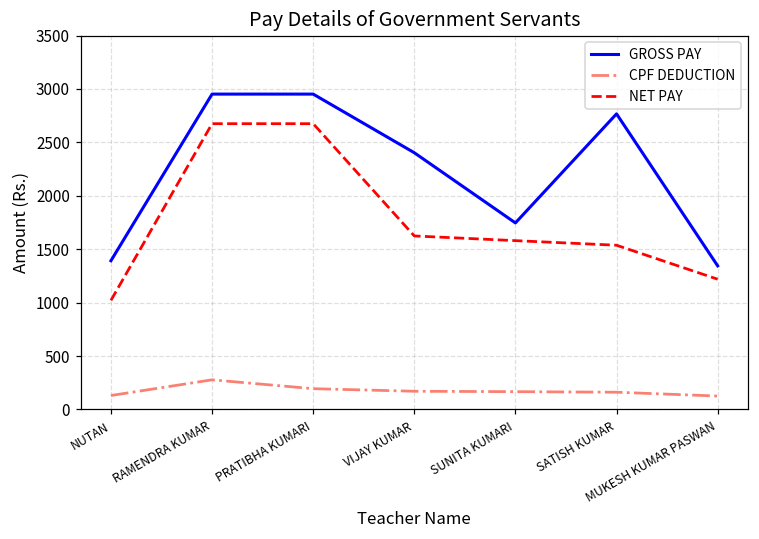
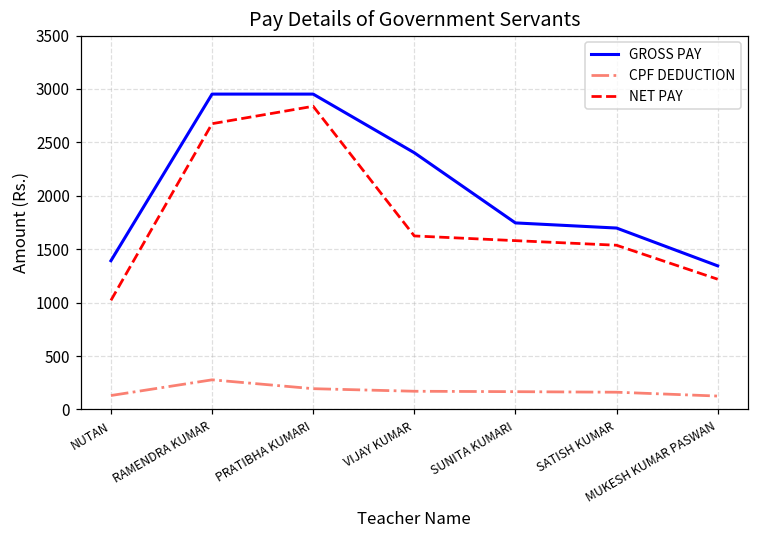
NET PAY, PRATIBHA KUMARI: 2700 -> 2800
GROSS PAY, SATISH KUMAR: 2800 -> 1700
